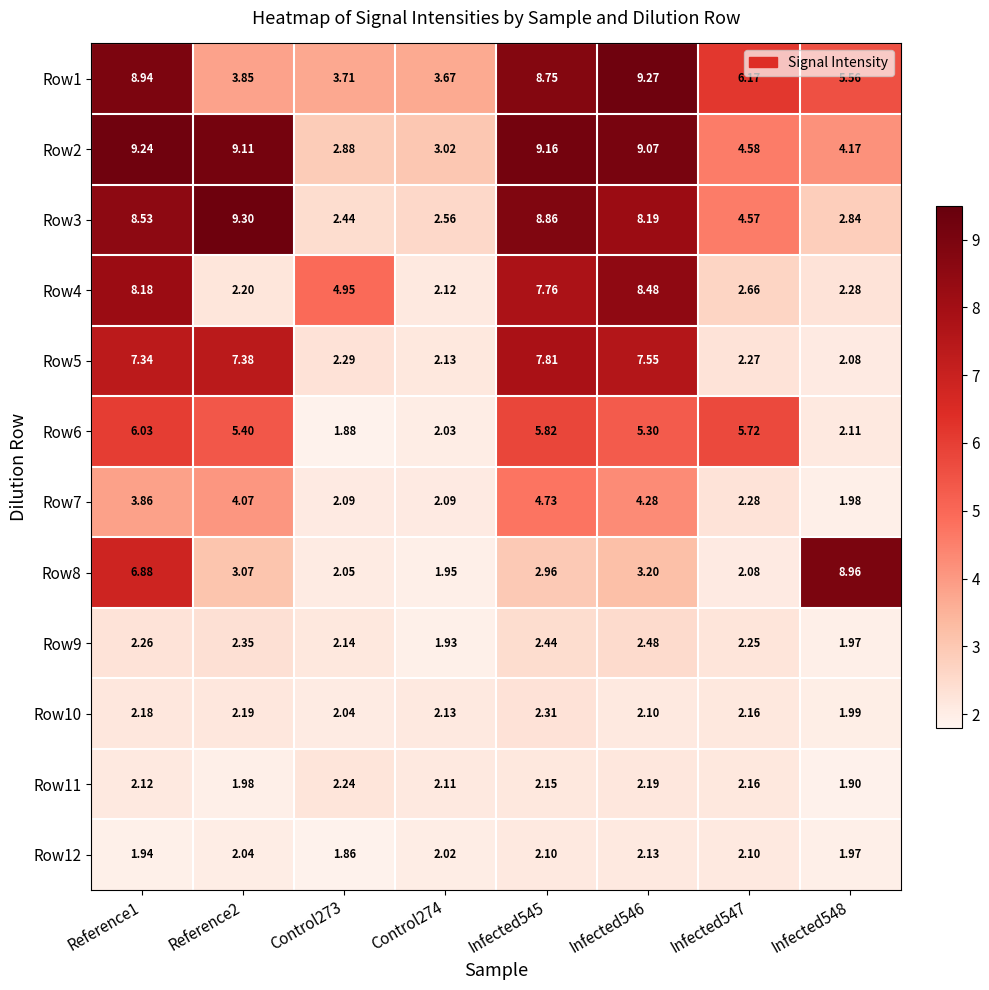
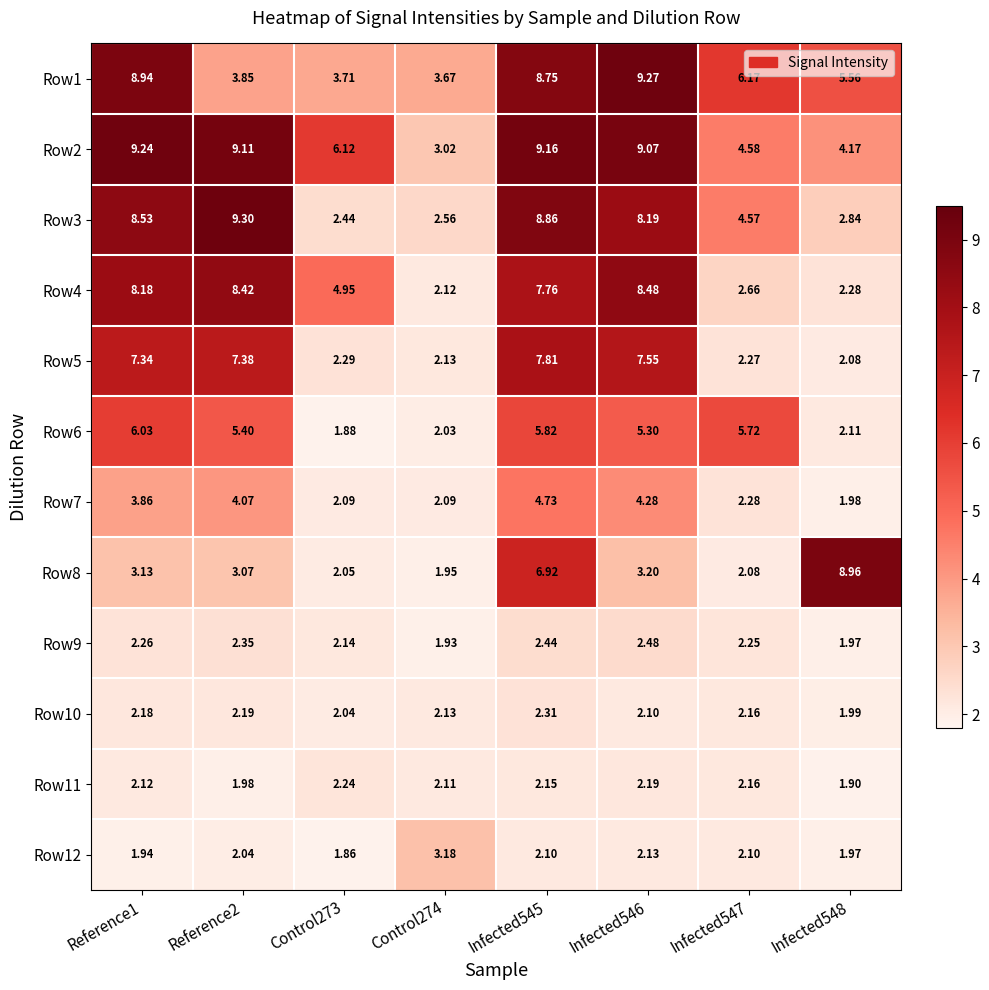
Row2, Control273: 2.88 -> 6.12
Row4, Reference2: 2.20 -> 8.42
Row8, Reference1: 6.88 -> 3.13
Row8, Infected545: 2.96 -> 6.92
Row12, Control274: 2.02 -> 3.18
